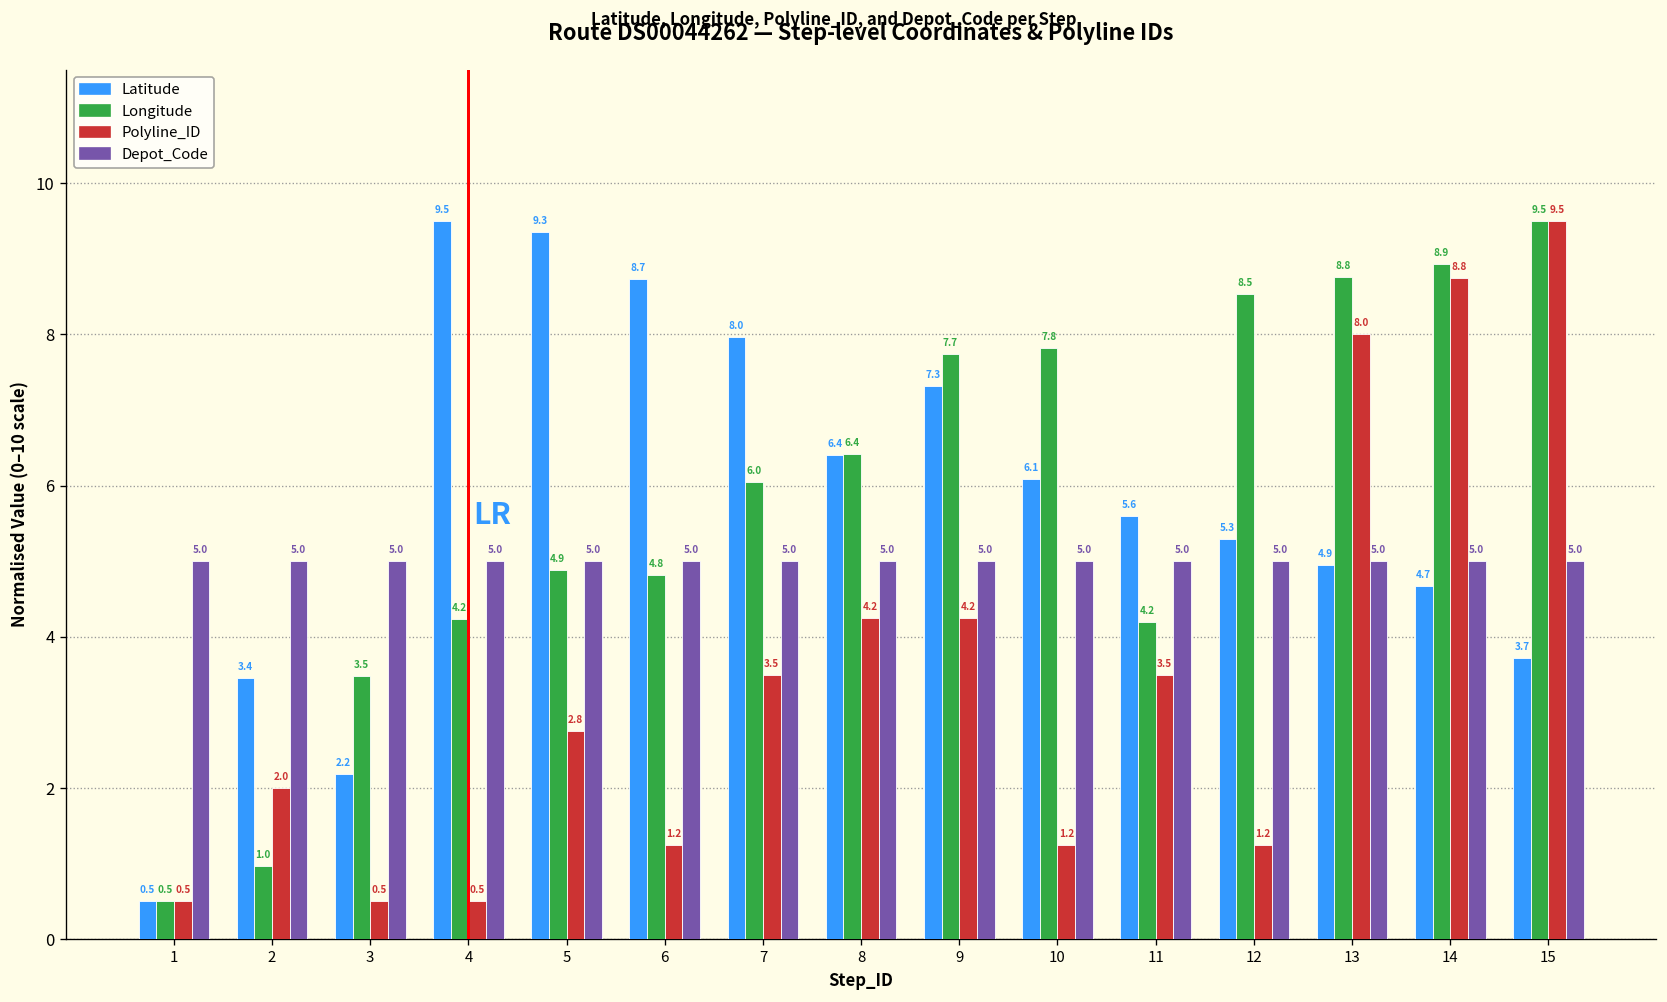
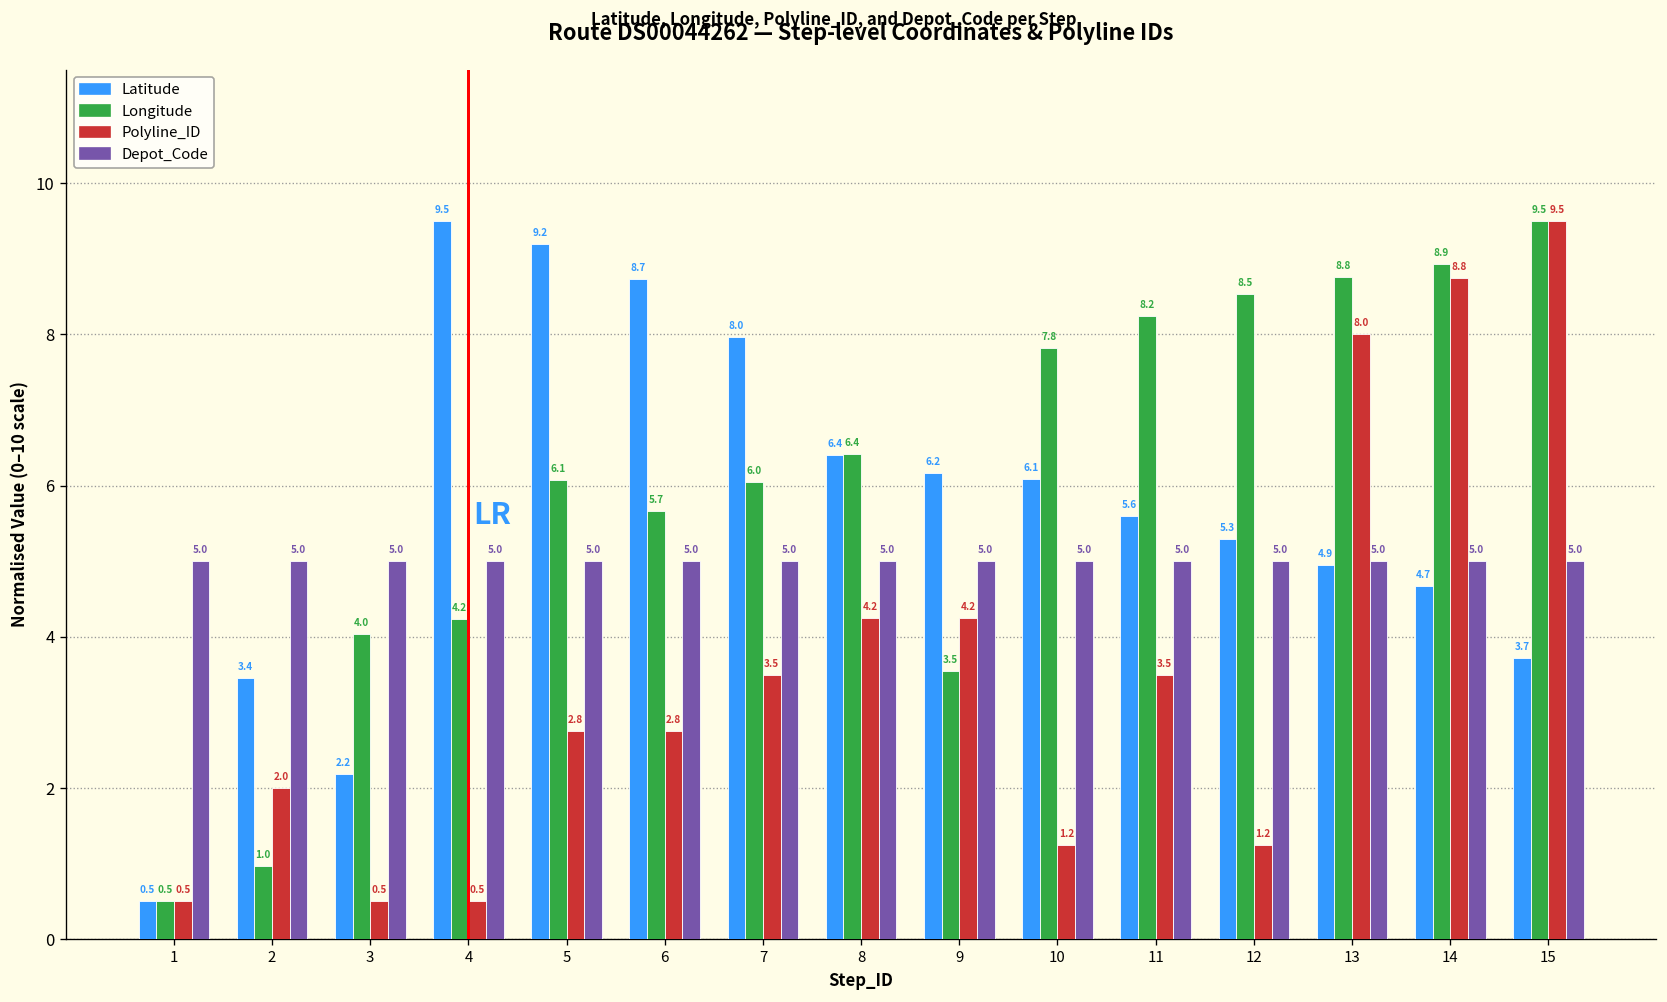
Longitude, 3: 3.5 -> 4.0
Latitude, 5: 9.3 -> 9.2
Longitude, 5: 4.9 -> 6.1
Longitude, 6: 4.8 -> 5.7
Polyline_ID, 6: 1.2 -> 2.8
Latitude, 9: 7.3 -> 6.2
Longitude, 9: 7.7 -> 3.5
Longitude, 11: 4.2 -> 8.2
